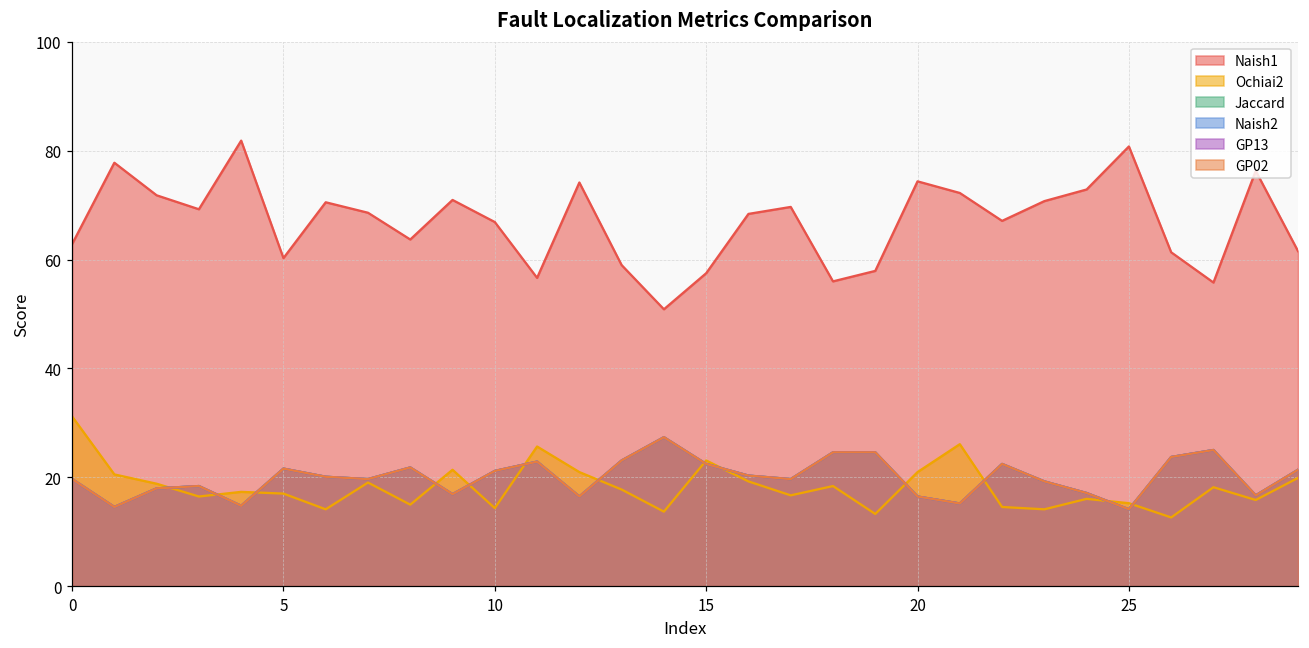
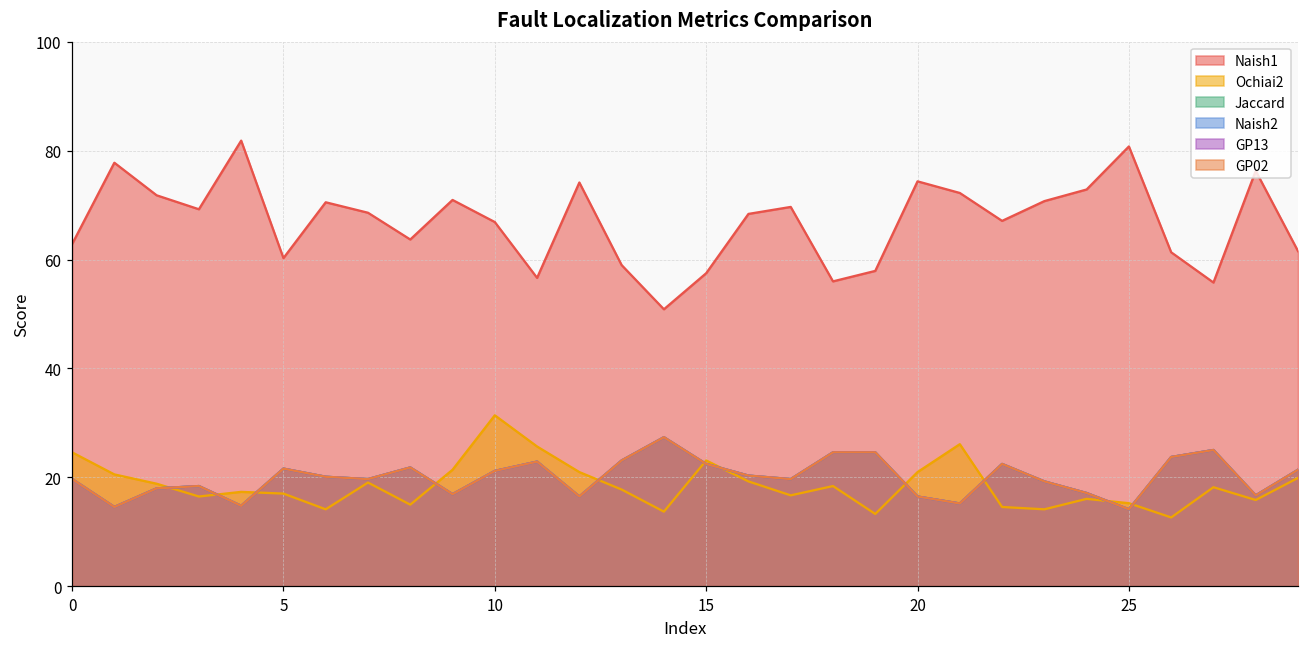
Ochiai2, 0: 31 -> 25
Ochiai2, 10: 14 -> 31
